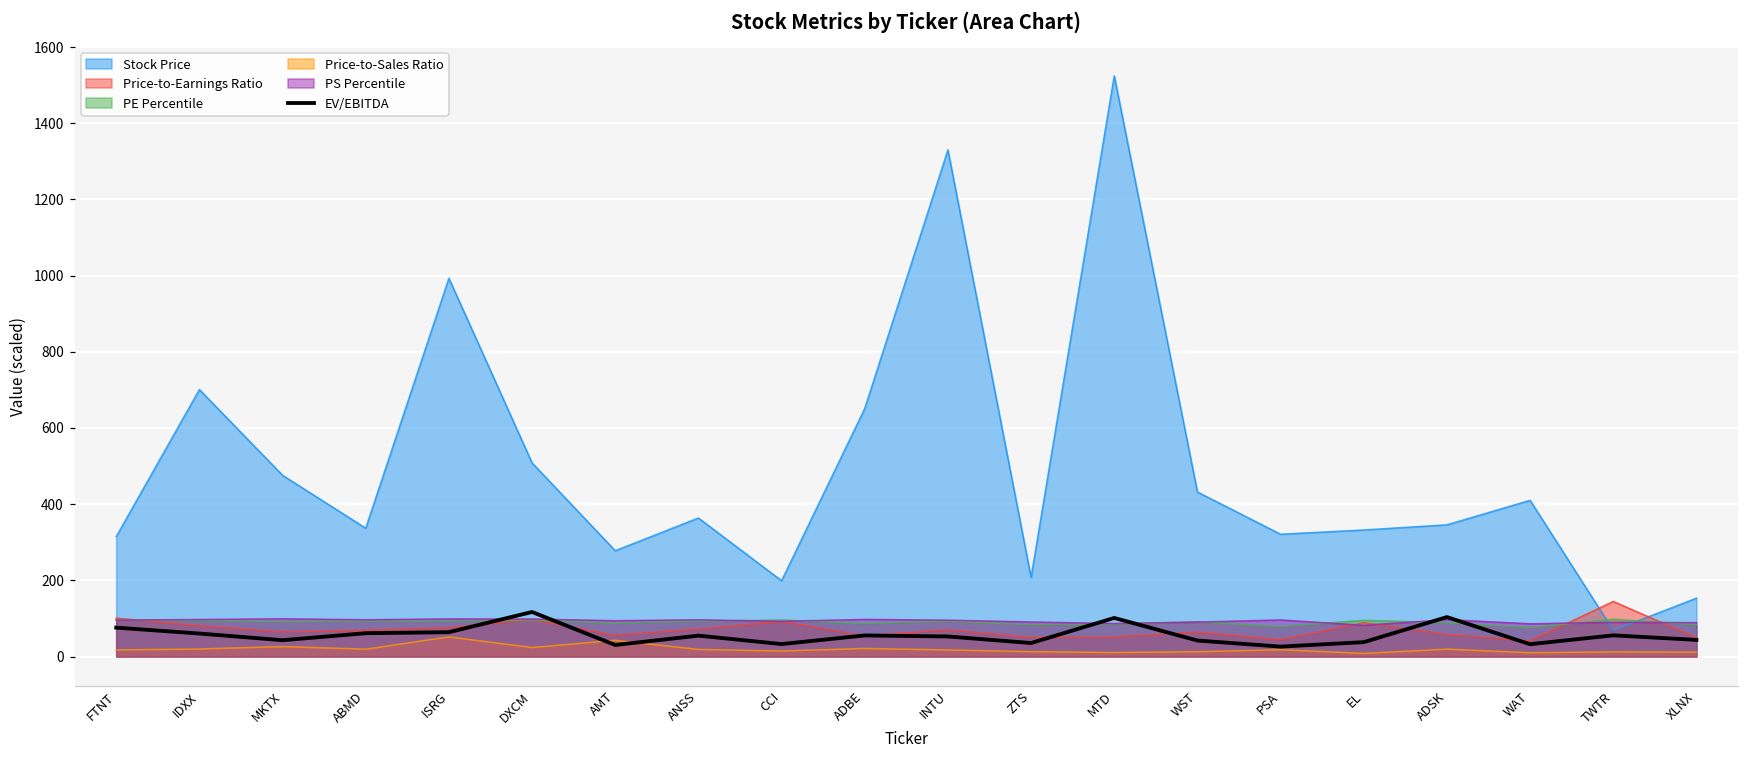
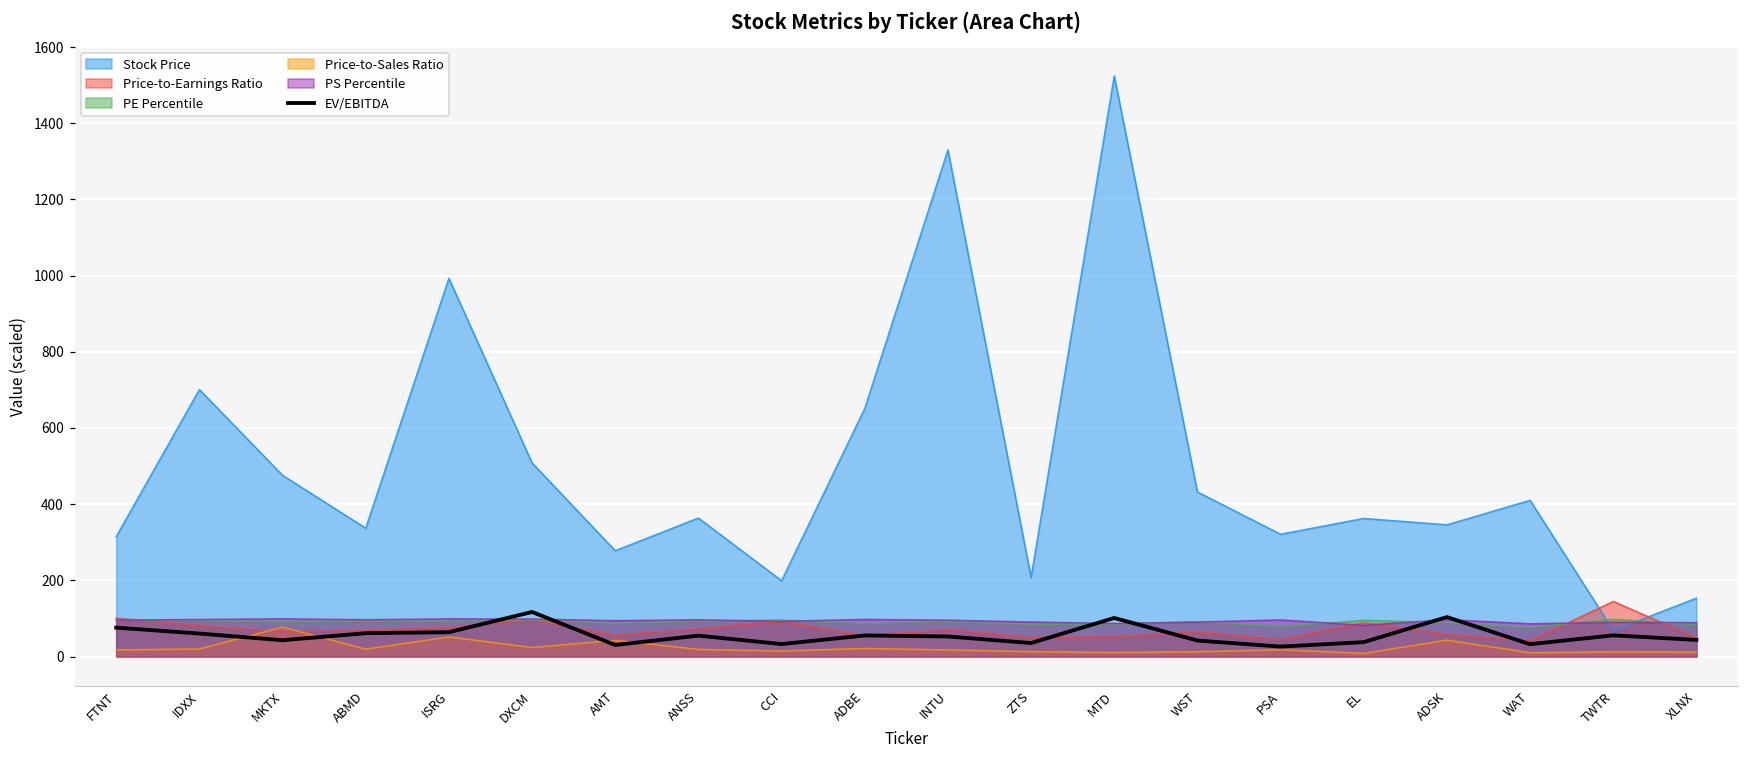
Price-to-Sales Ratio, MKTX: 30 -> 80
Stock Price, EL: 330 -> 360
Price-to-Sales Ratio, ADSK: 20 -> 40
